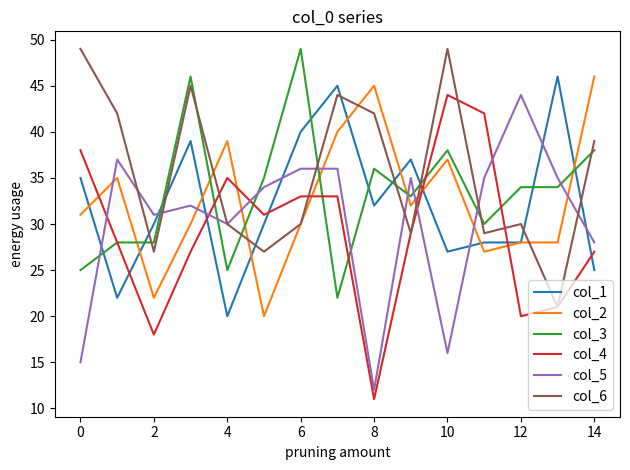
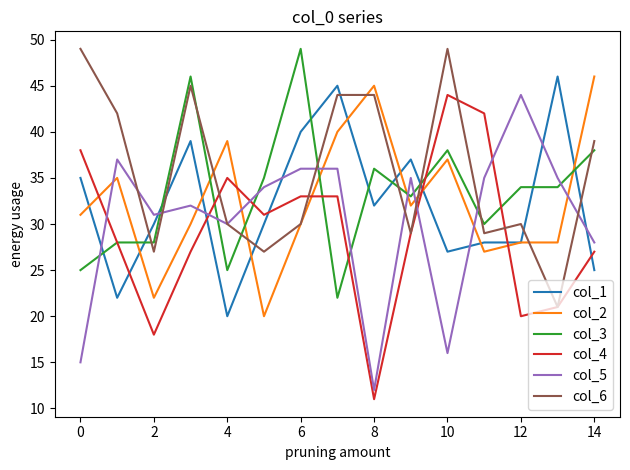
col_6, 8: 42 -> 44
